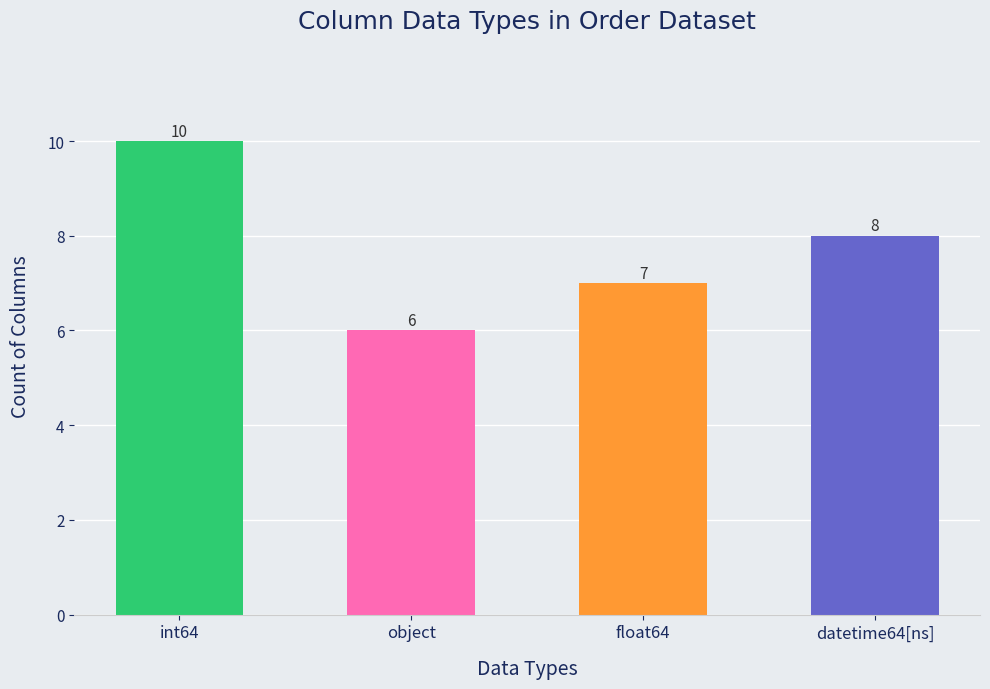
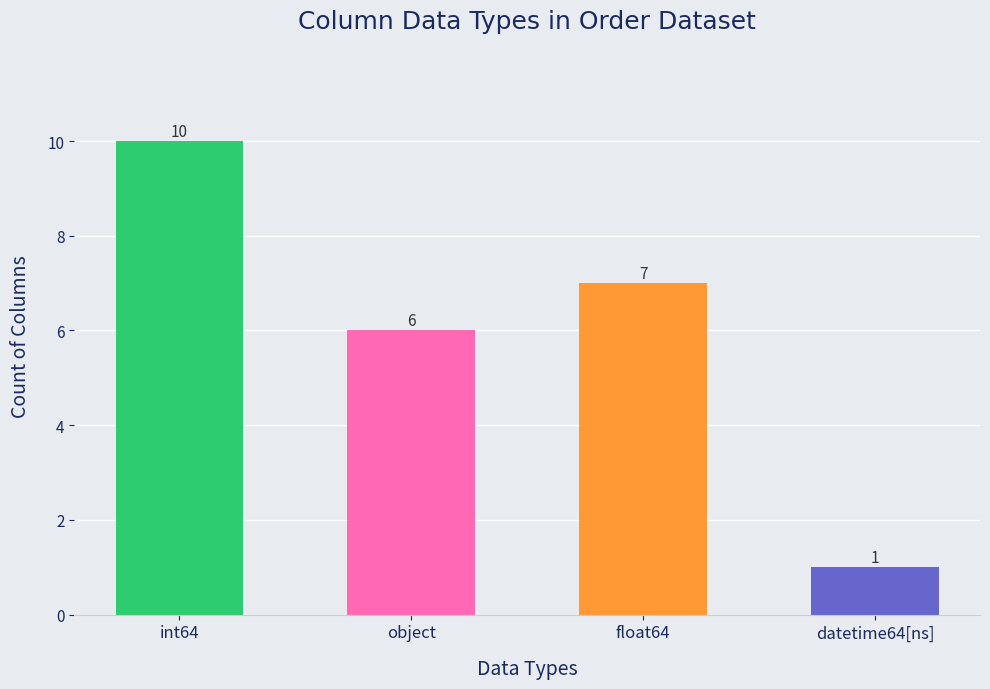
datetime64[ns]: 8 -> 1
